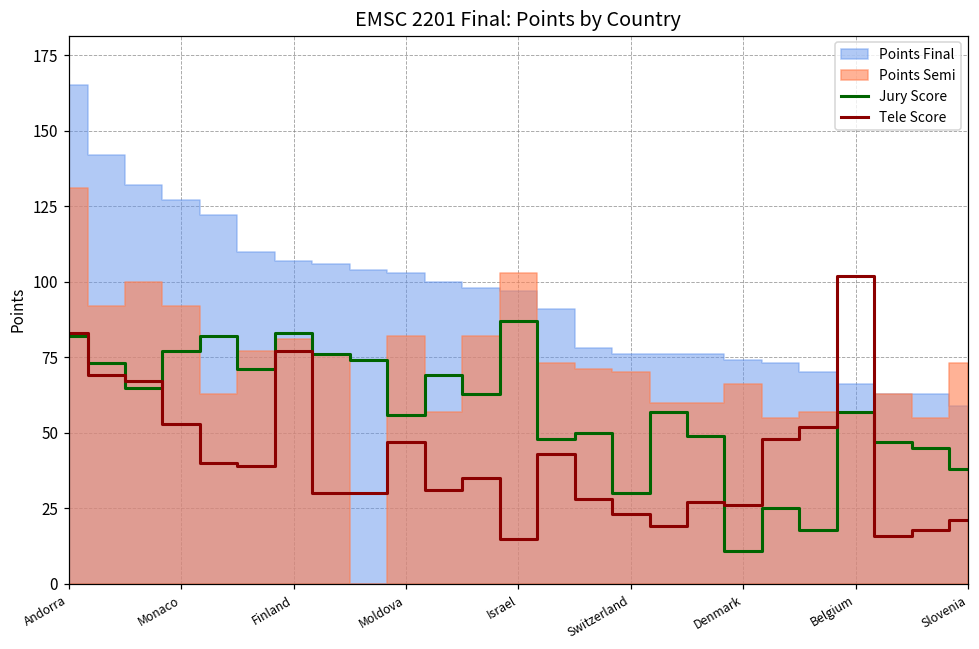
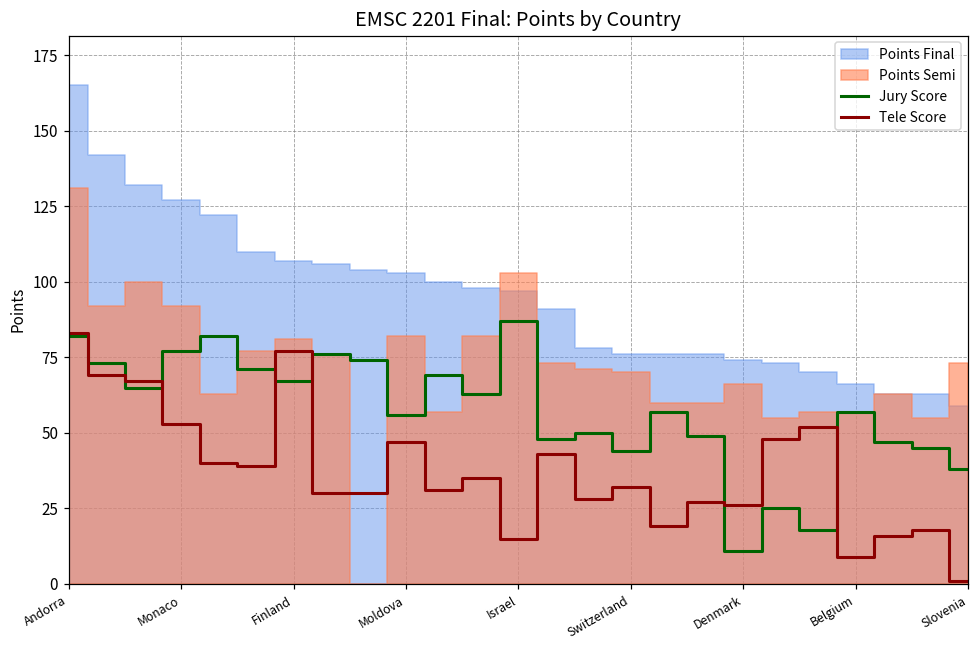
Jury Score, Finland: 83 -> 67
Jury Score, Switzerland: 30 -> 44
Tele Score, Switzerland: 23 -> 32
Tele Score, Belgium: 102 -> 9
Tele Score, Slovenia: 21 -> 1
